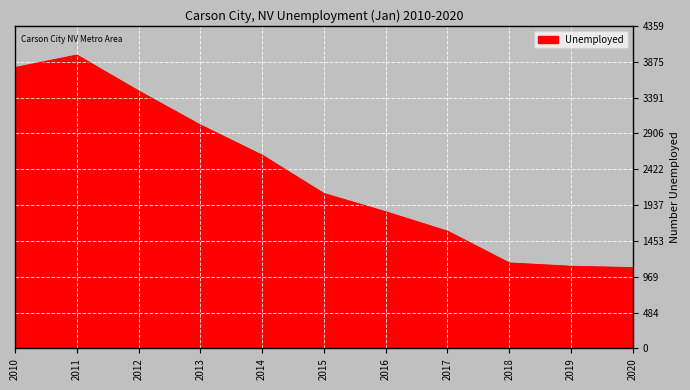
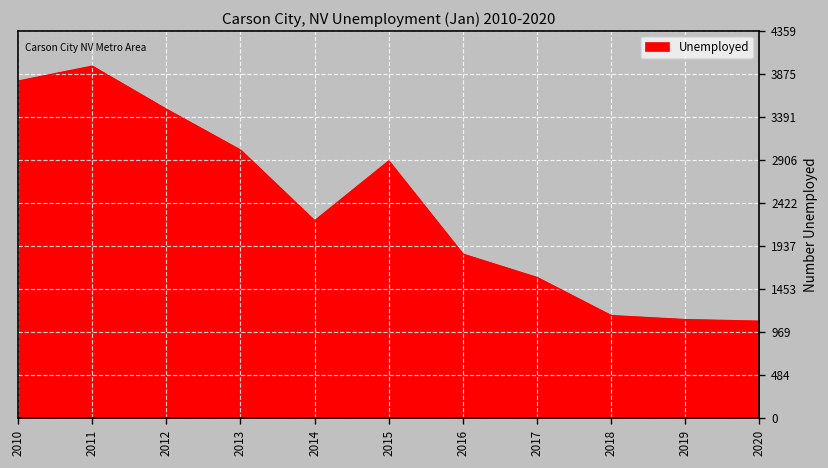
2014: 2600 -> 2200
2015: 2100 -> 2900
